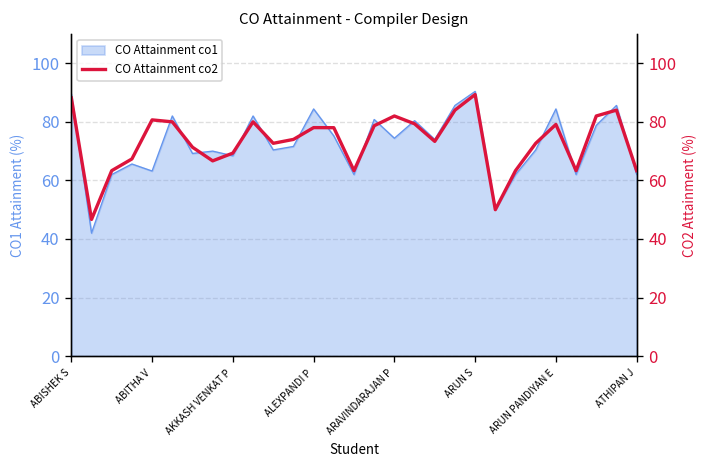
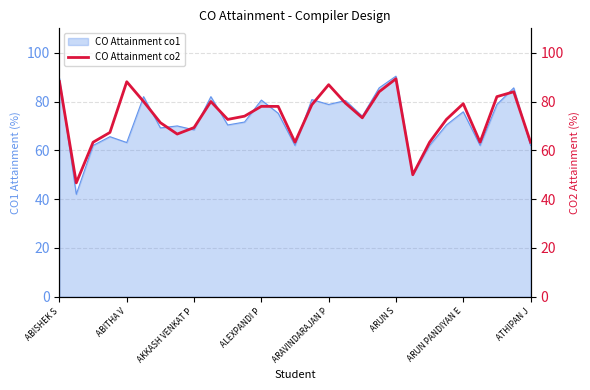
CO Attainment co1, ALEXPANDI P: 84 -> 81
CO Attainment co1, ARAVINDARAJAN P: 74 -> 79
CO Attainment co1, ARUN PANDIYAN E: 84 -> 76
CO Attainment co2, ABITHA V: 81 -> 88
CO Attainment co2, ARAVINDARAJAN P: 82 -> 87
